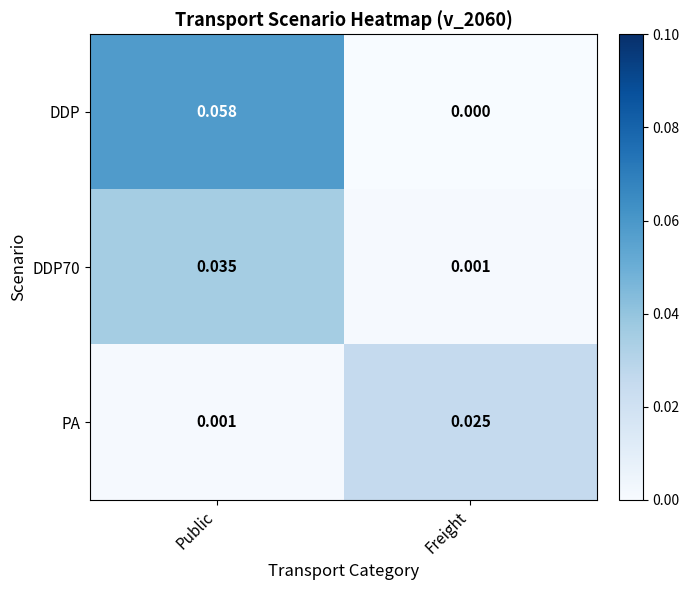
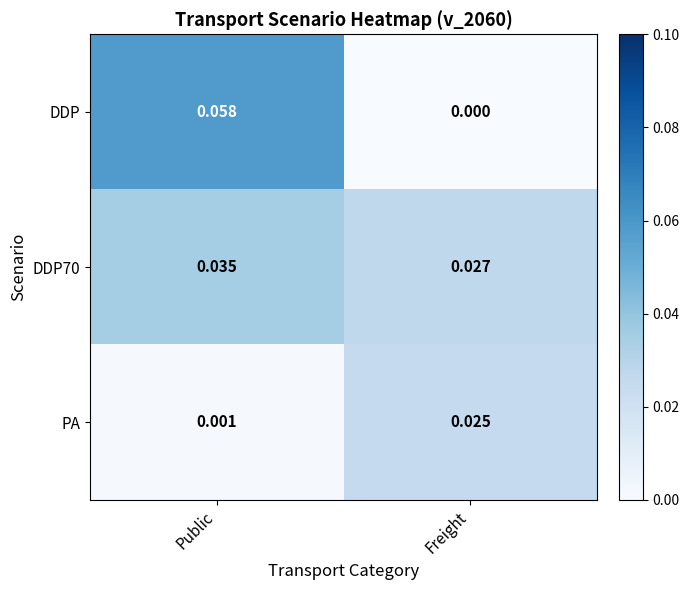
DDP70, Freight: 0.001 -> 0.027
